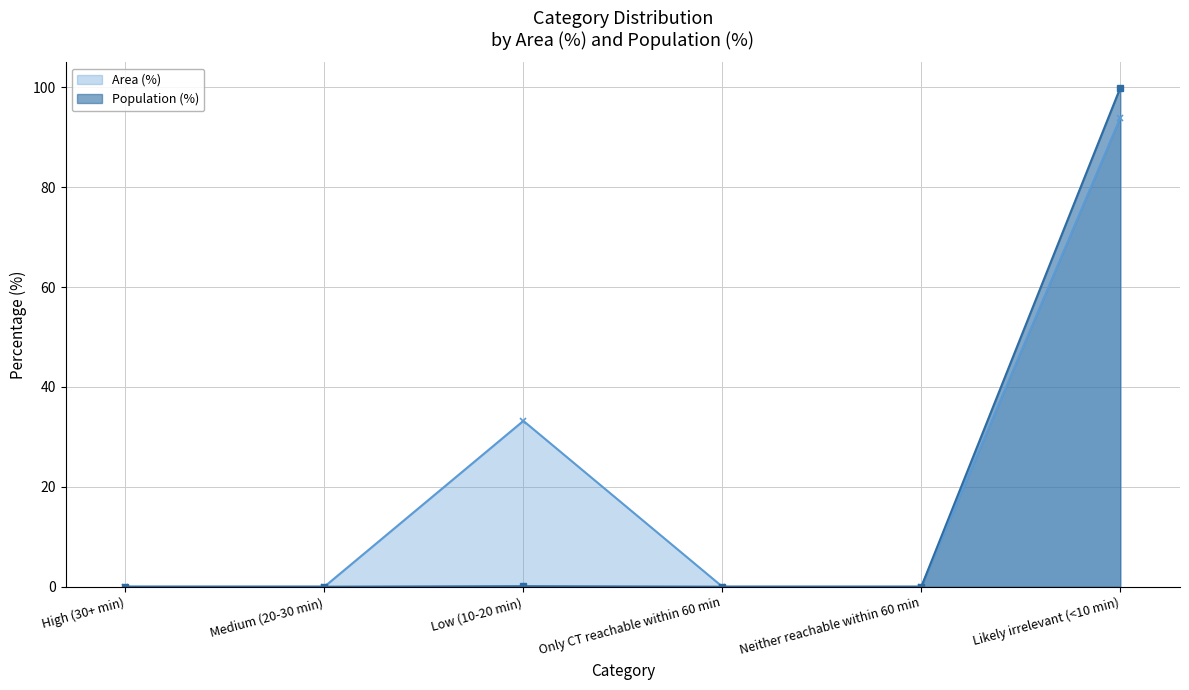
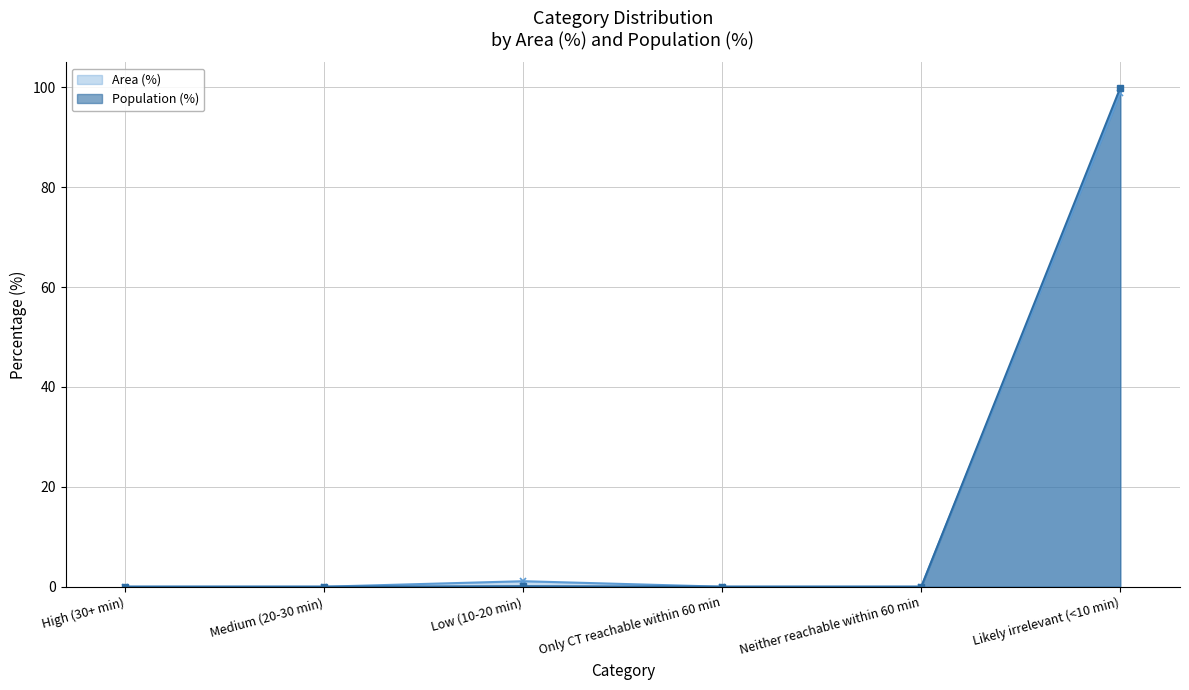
Area (%), Low (10-20 min): 33 -> 1
Area (%), Likely irrelevant (<10 min): 94 -> 99
